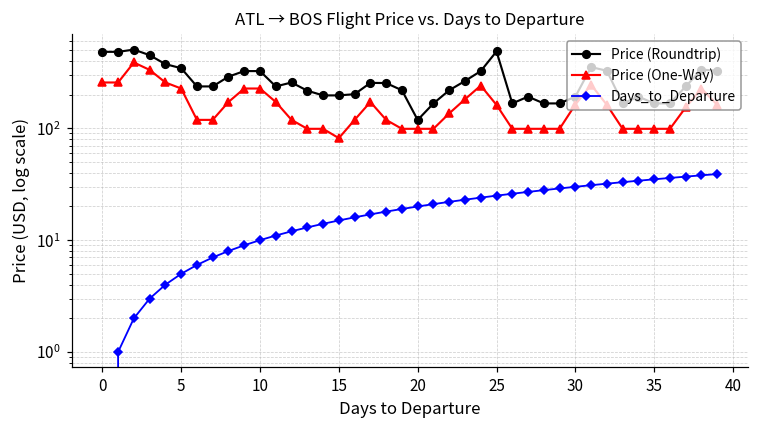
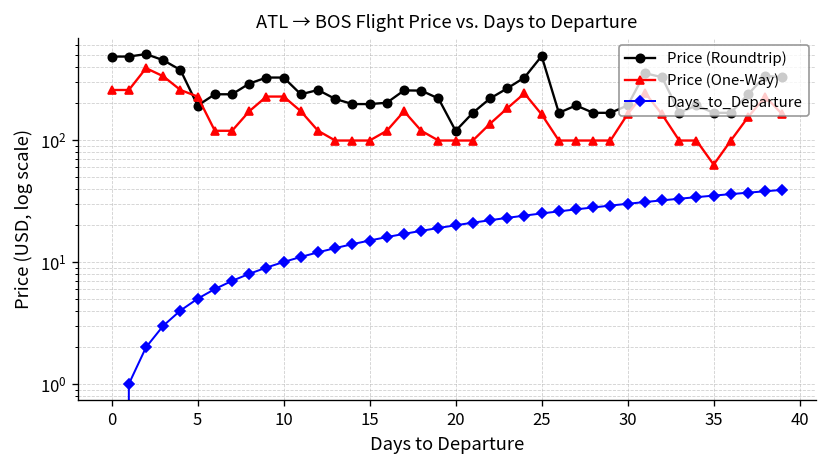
Price (Roundtrip), 5: 350 -> 190
Price (One-Way), 15: 80 -> 100
Price (One-Way), 35: 100 -> 60
